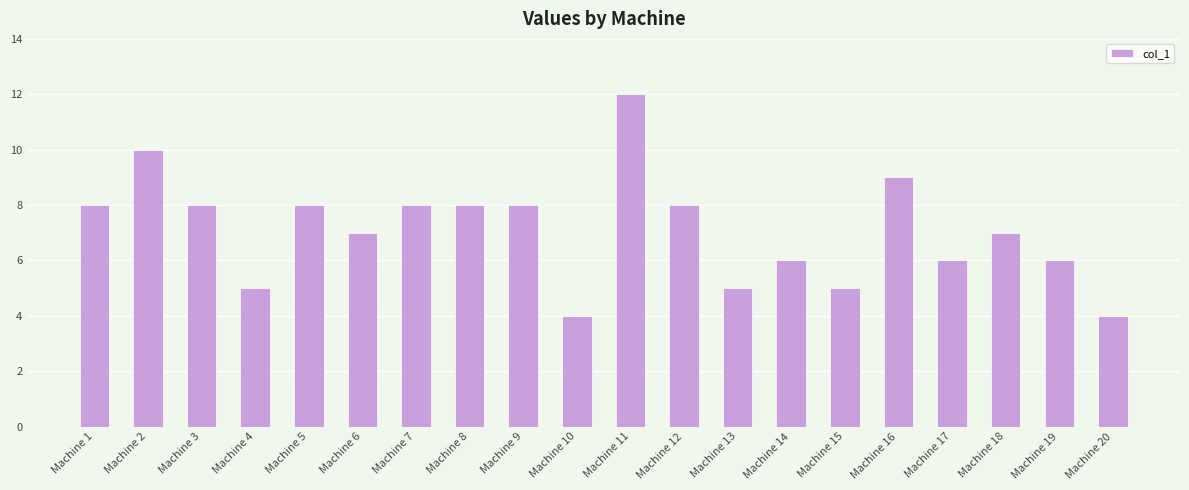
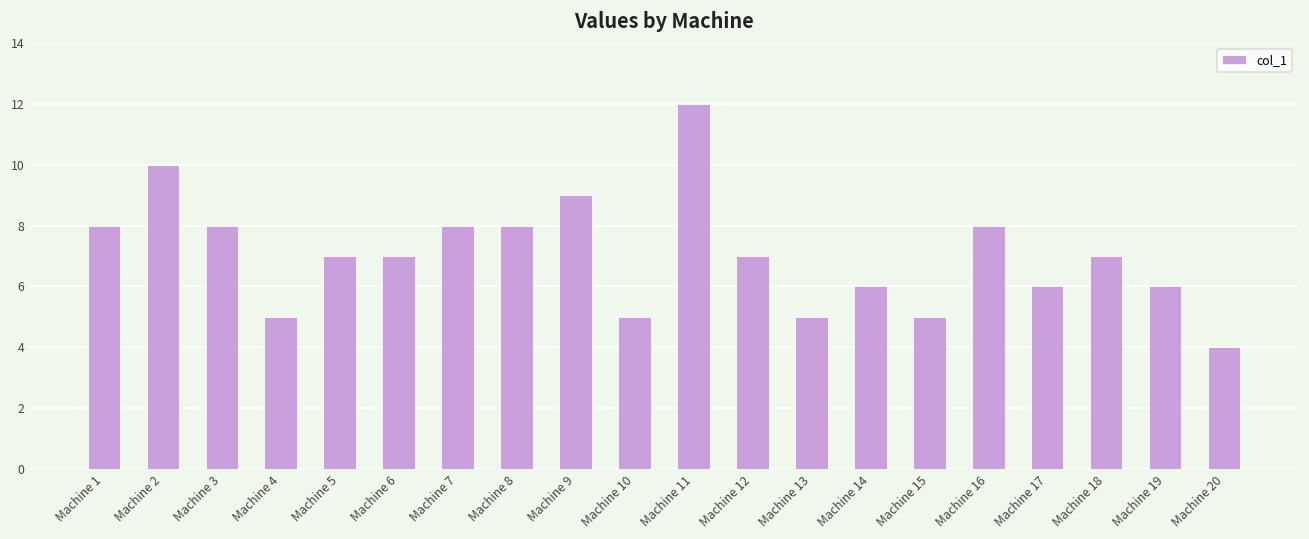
Machine 5: 8 -> 7
Machine 9: 8 -> 9
Machine 10: 4 -> 5
Machine 12: 8 -> 7
Machine 16: 9 -> 8
